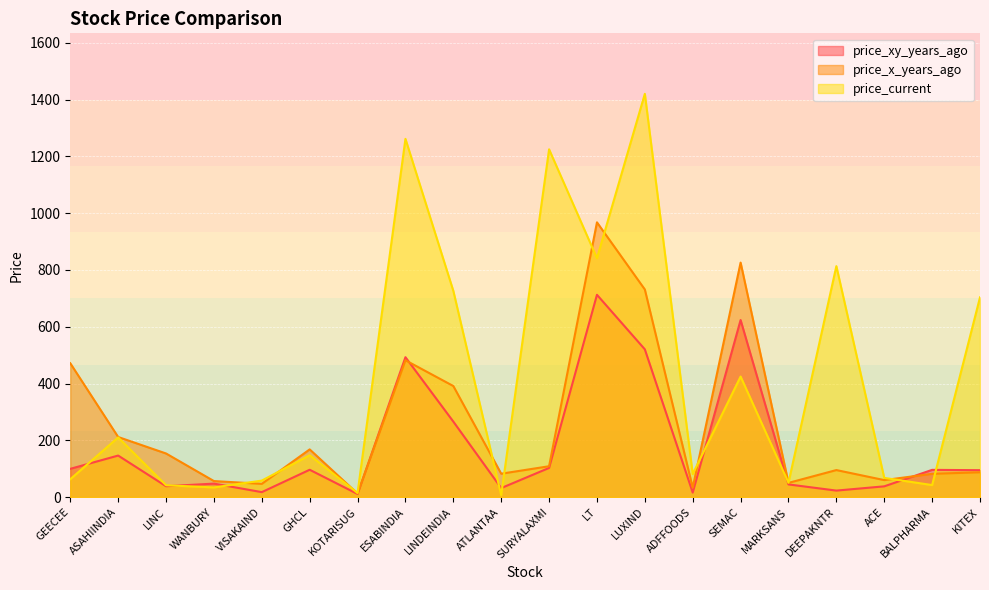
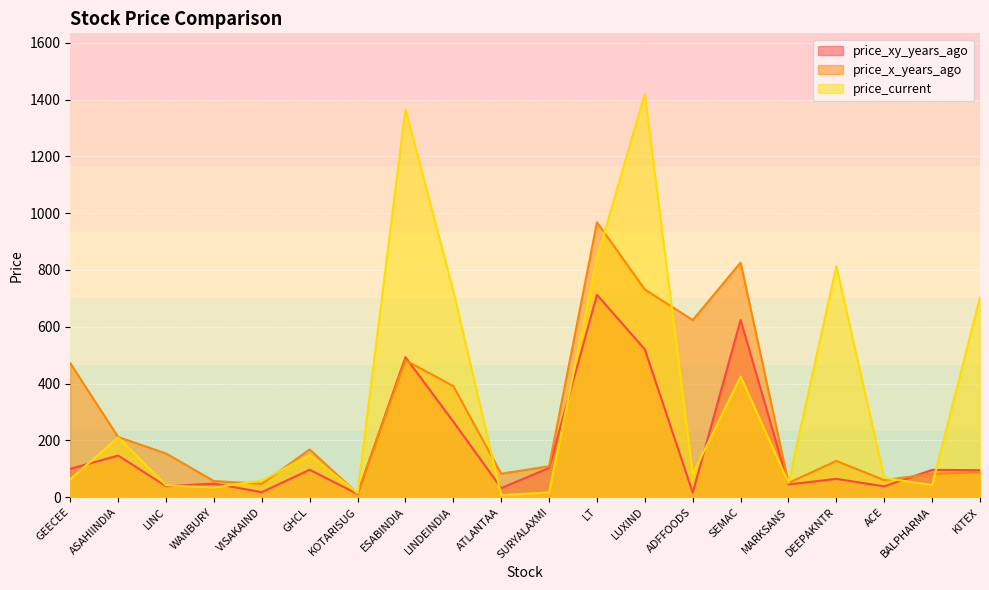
price_current, ESABINDIA: 1260 -> 1370
price_current, SURYALAXMI: 1230 -> 20
price_x_years_ago, ADFFOODS: 30 -> 620
price_xy_years_ago, DEEPAKNTR: 20 -> 60
price_x_years_ago, DEEPAKNTR: 100 -> 130
